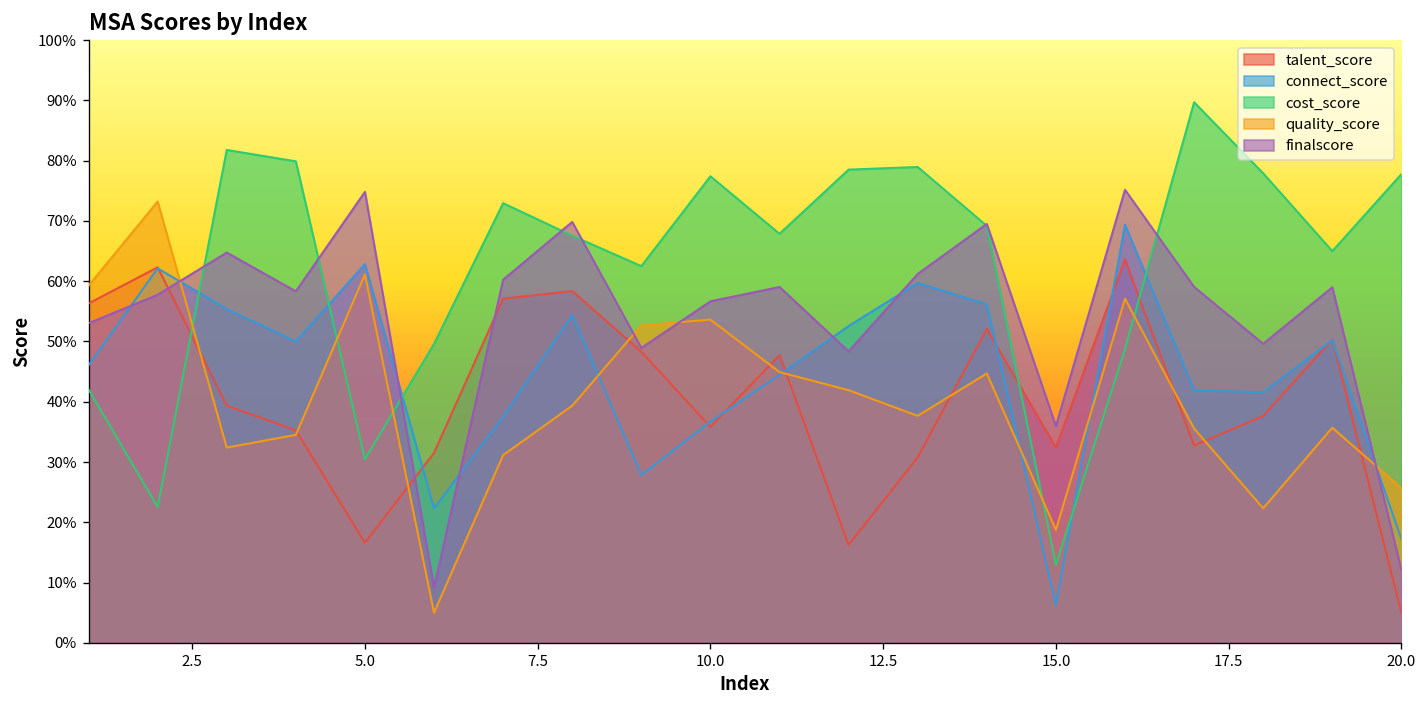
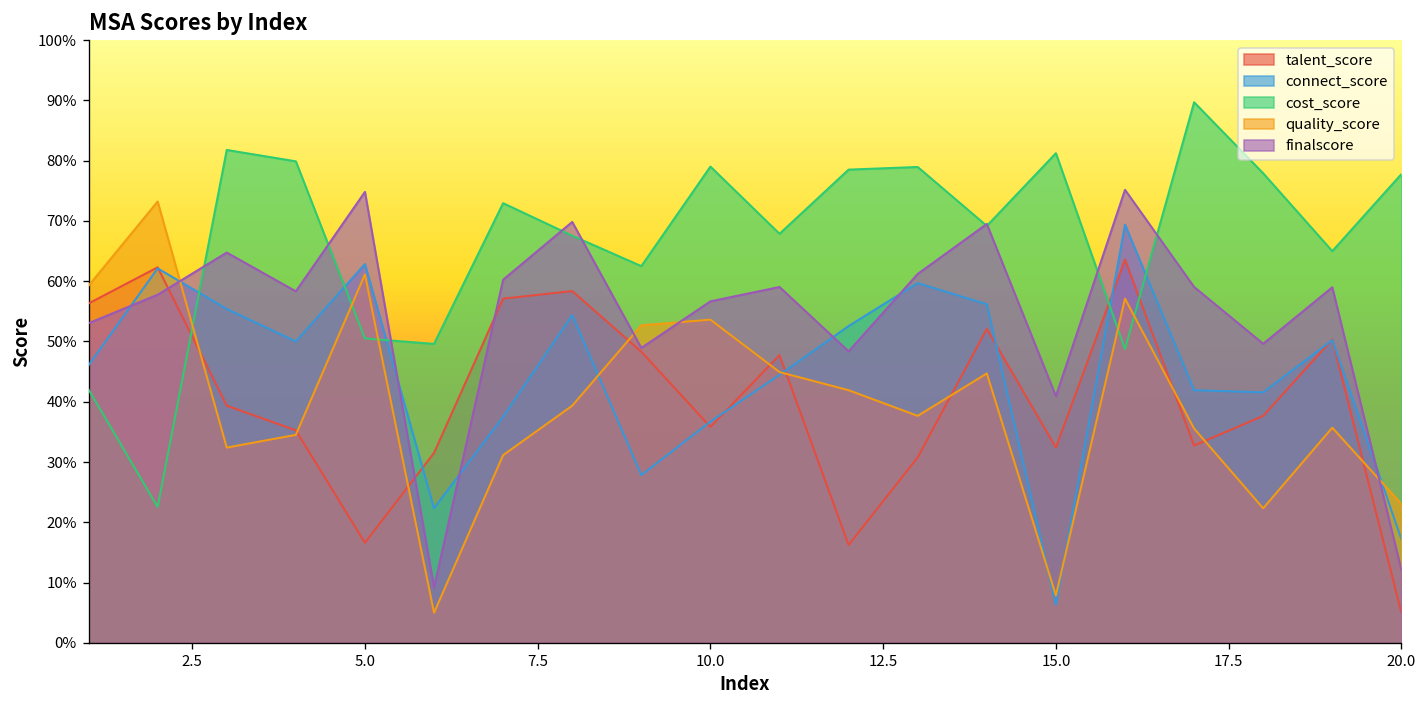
cost_score, 5.0: 30% -> 50%
cost_score, 10.0: 77% -> 79%
cost_score, 15.0: 13% -> 81%
quality_score, 15.0: 19% -> 8%
finalscore, 15.0: 36% -> 41%
quality_score, 20.0: 26% -> 23%
